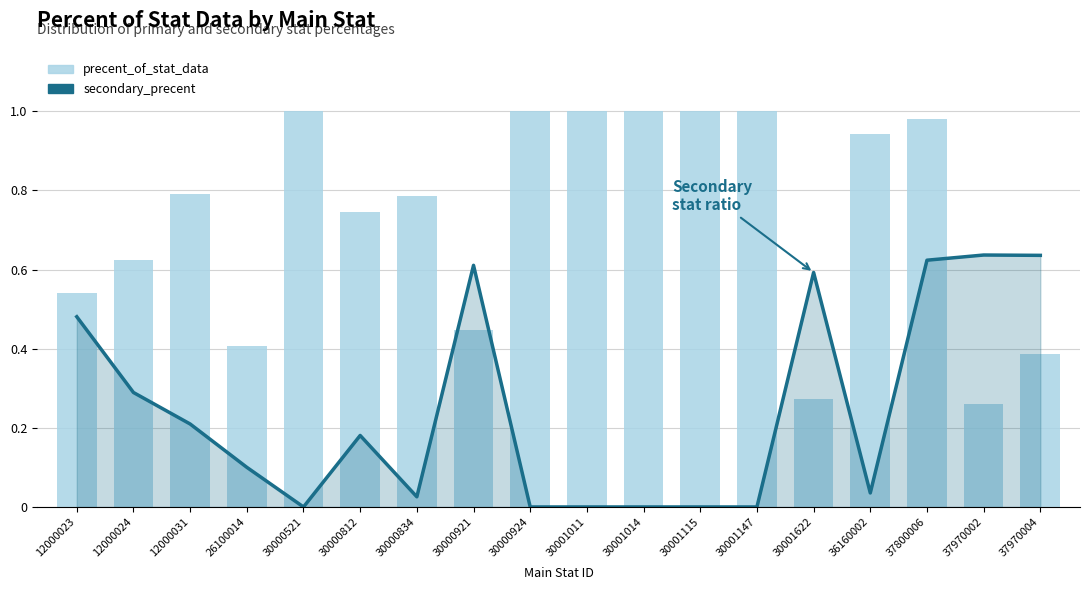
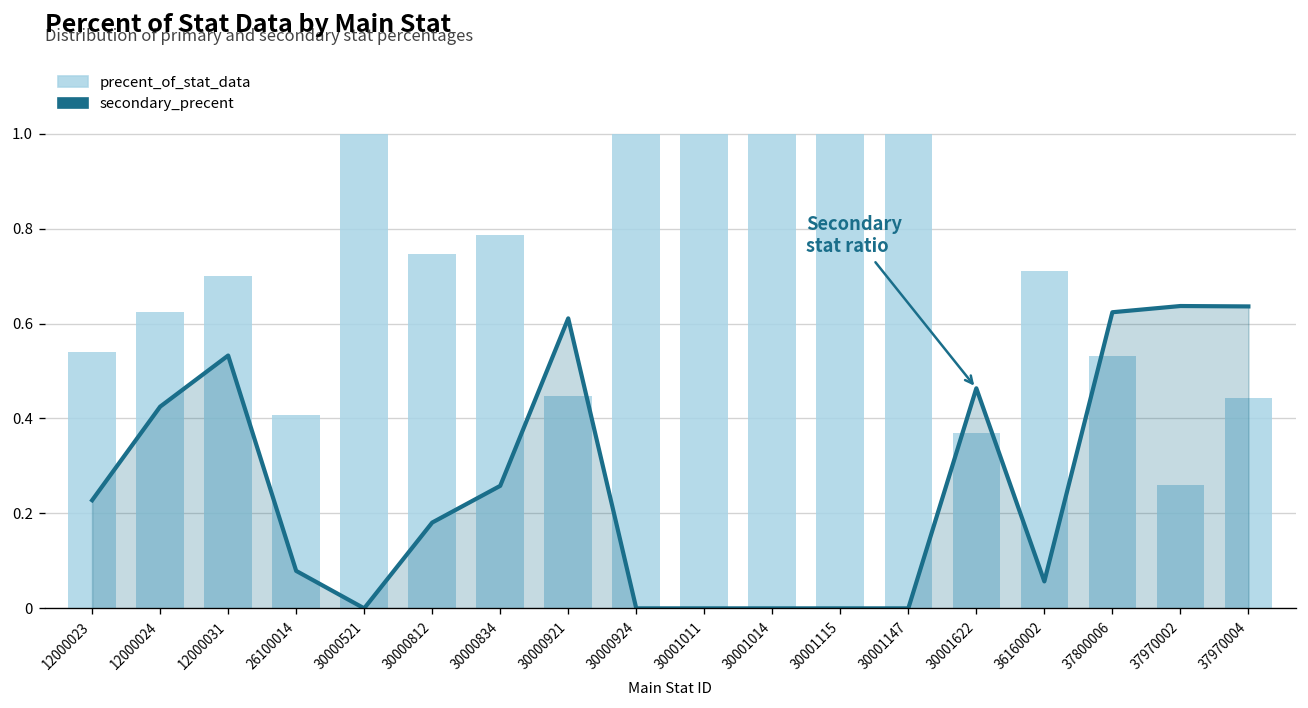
secondary_precent, 12000023: 0.48 -> 0.23
secondary_precent, 12000024: 0.29 -> 0.42
secondary_precent, 12000031: 0.21 -> 0.53
precent_of_stat_data, 12000031: 0.79 -> 0.70
secondary_precent, 26100014: 0.10 -> 0.08
secondary_precent, 30000834: 0.03 -> 0.26
secondary_precent, 30001622: 0.59 -> 0.46
precent_of_stat_data, 30001622: 0.27 -> 0.37
precent_of_stat_data, 36160002: 0.94 -> 0.71
secondary_precent, 36160002: 0.04 -> 0.06
precent_of_stat_data, 37800006: 0.98 -> 0.53
precent_of_stat_data, 37970004: 0.39 -> 0.44
